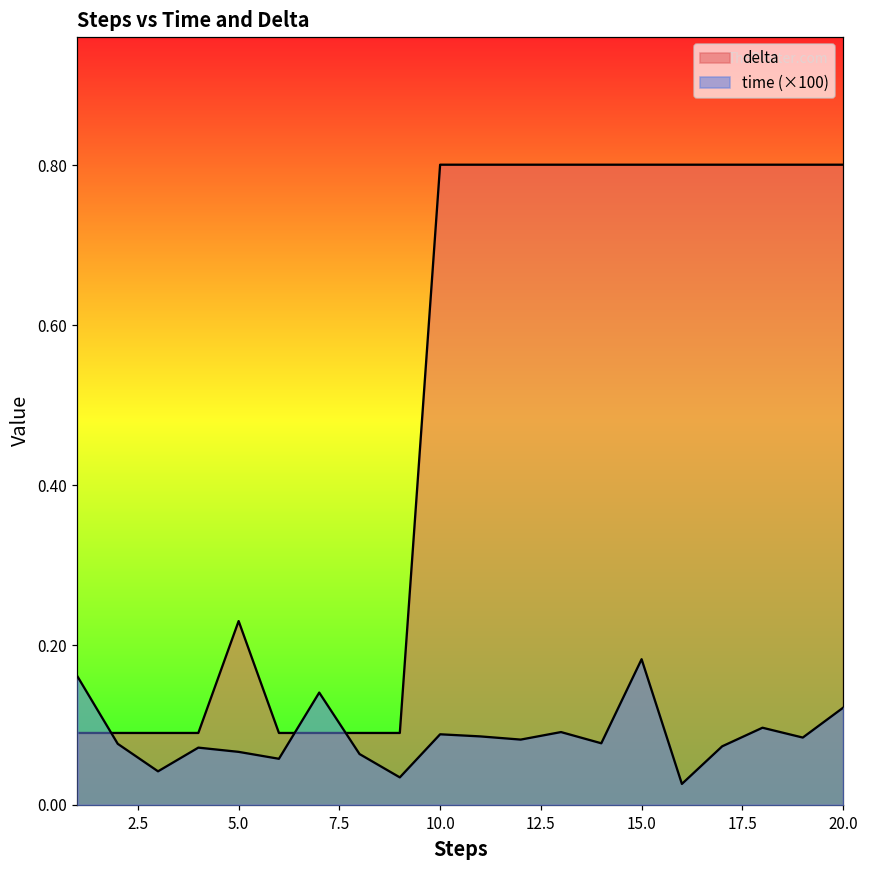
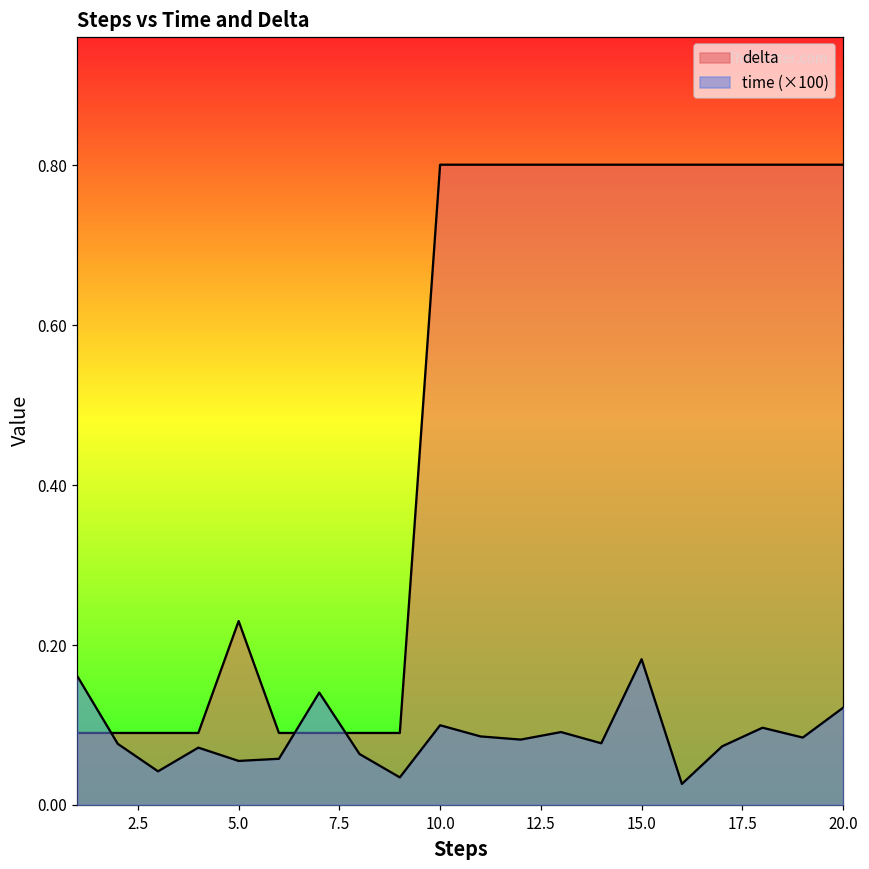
time (×100), 5.0: 0.07 -> 0.06
time (×100), 10.0: 0.09 -> 0.10
